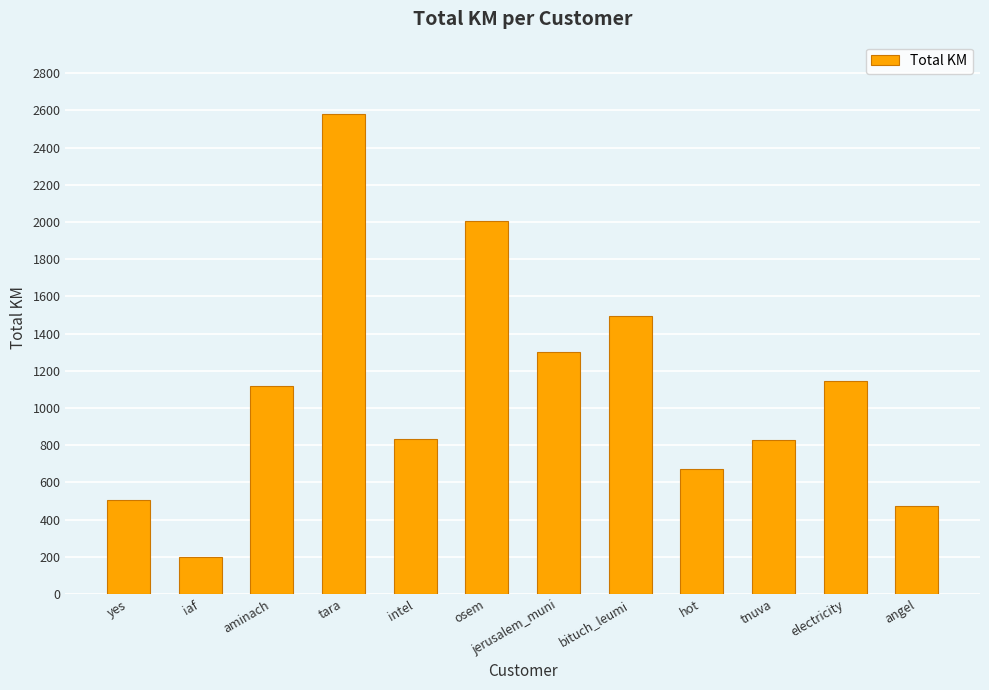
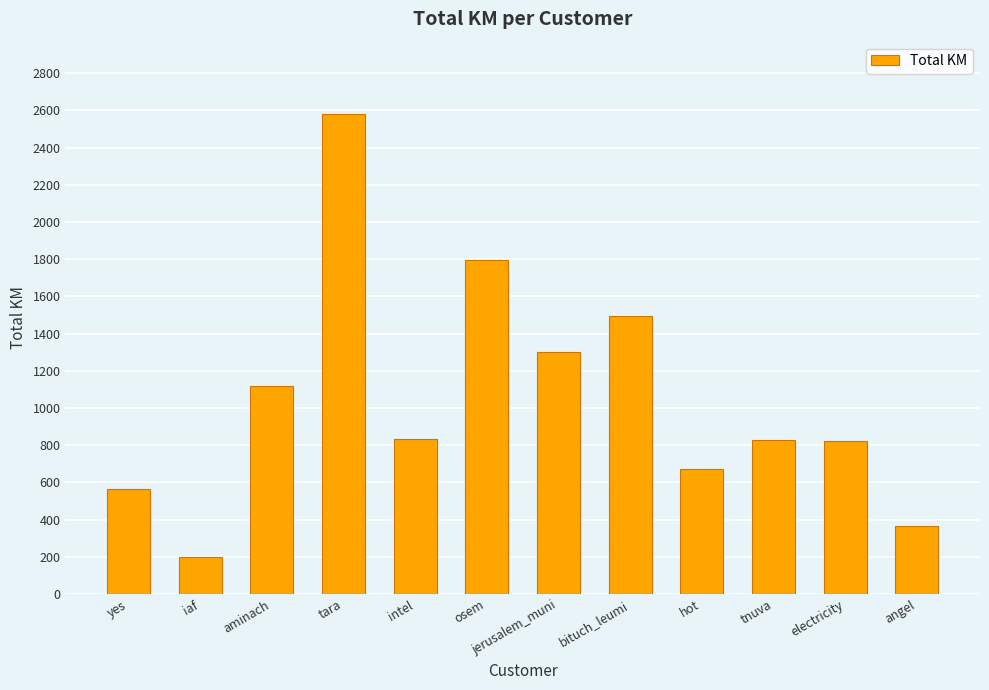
yes: 500 -> 570
osem: 2010 -> 1800
electricity: 1140 -> 820
angel: 470 -> 360
